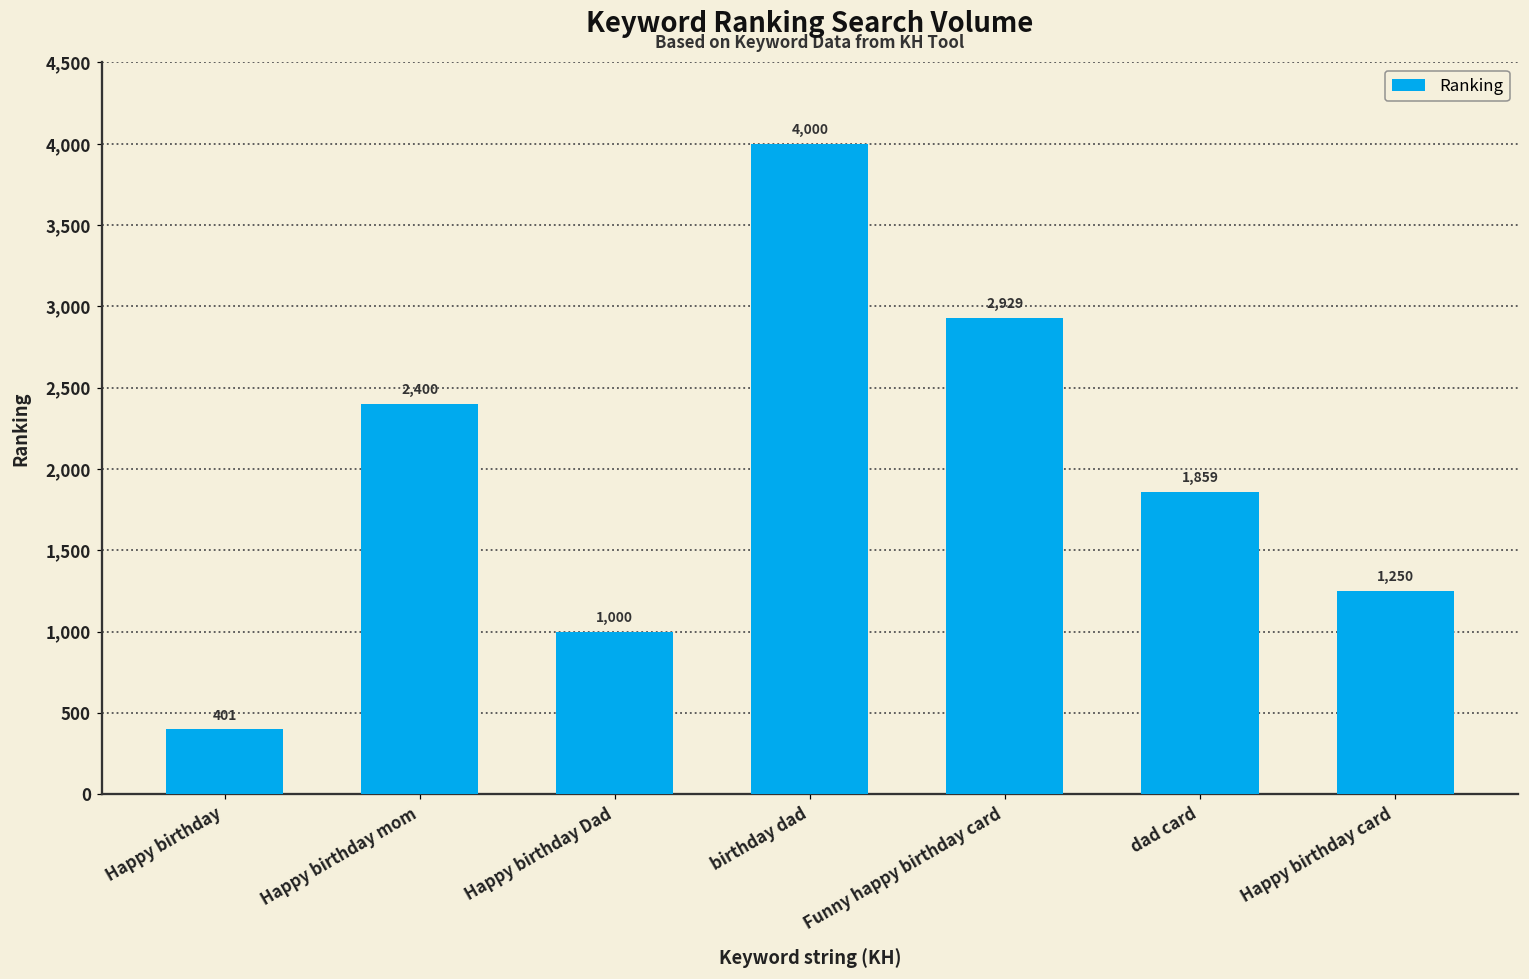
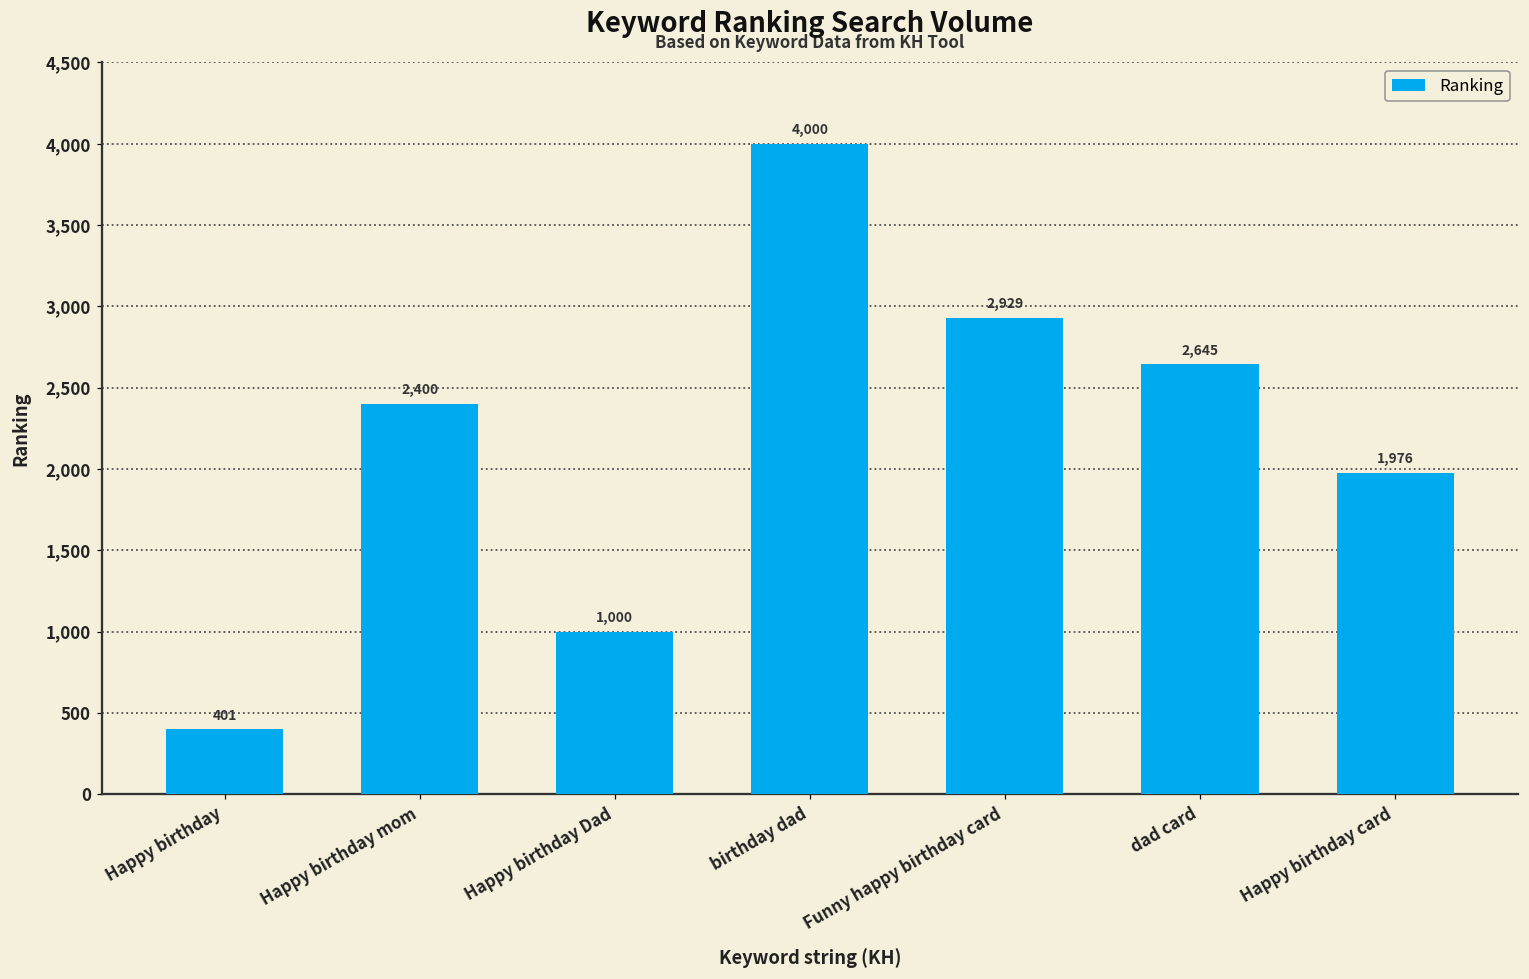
dad card: 1,859 -> 2,645
Happy birthday card: 1,250 -> 1,976
